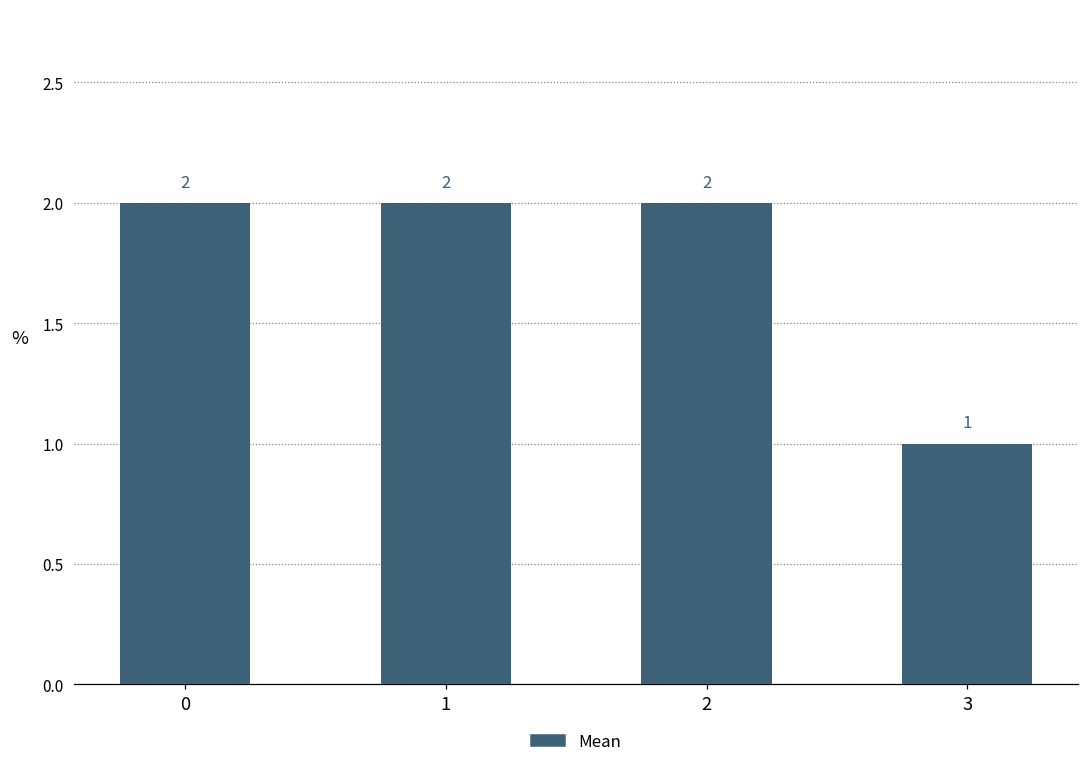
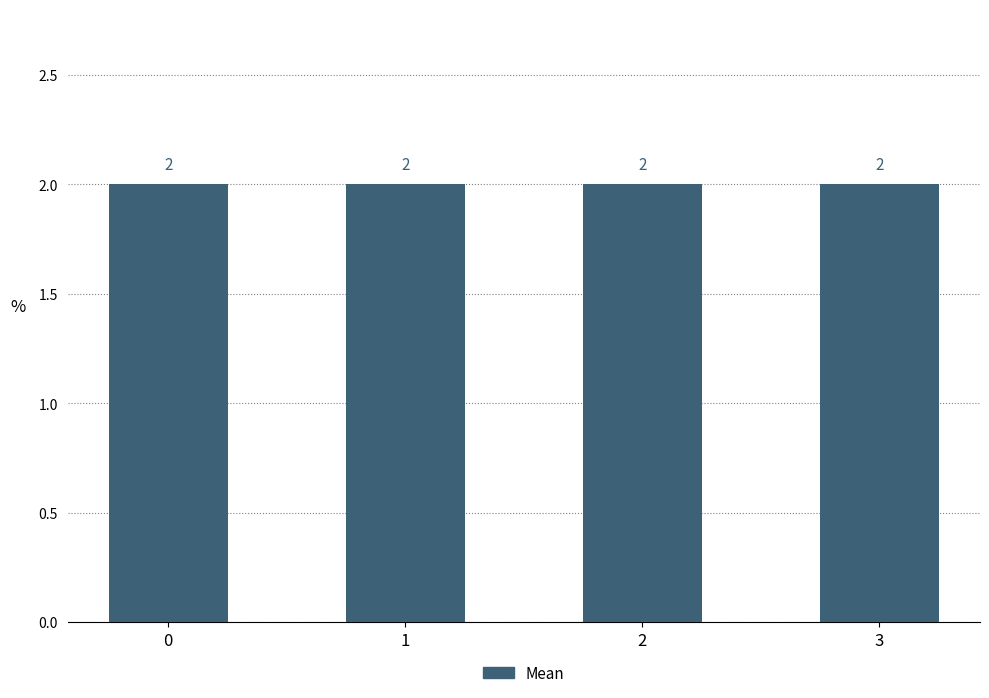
3: 1 -> 2
